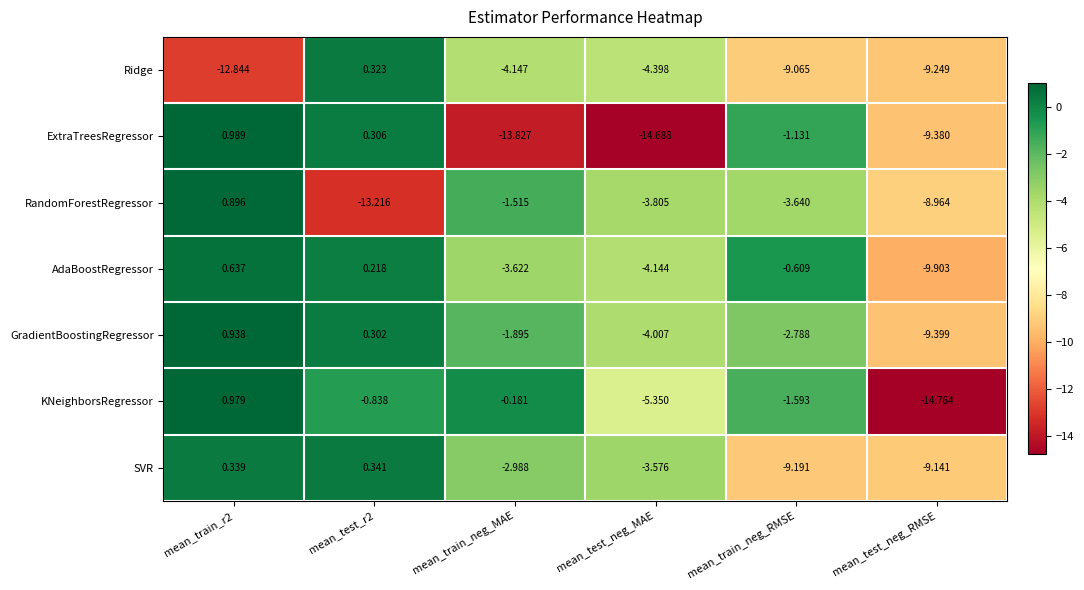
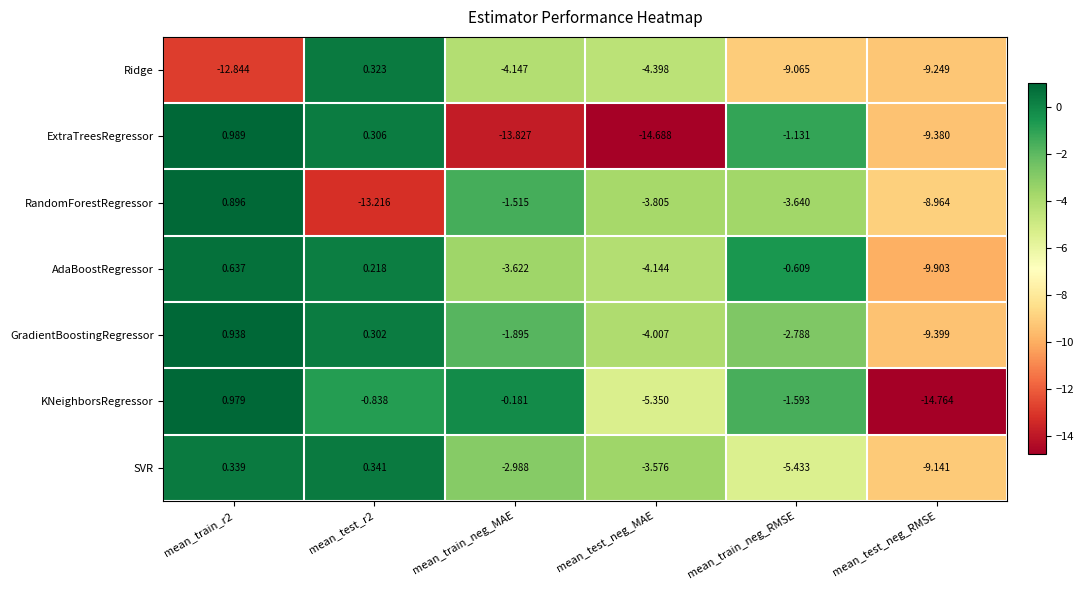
SVR, mean_train_neg_RMSE: -9.191 -> -5.433
